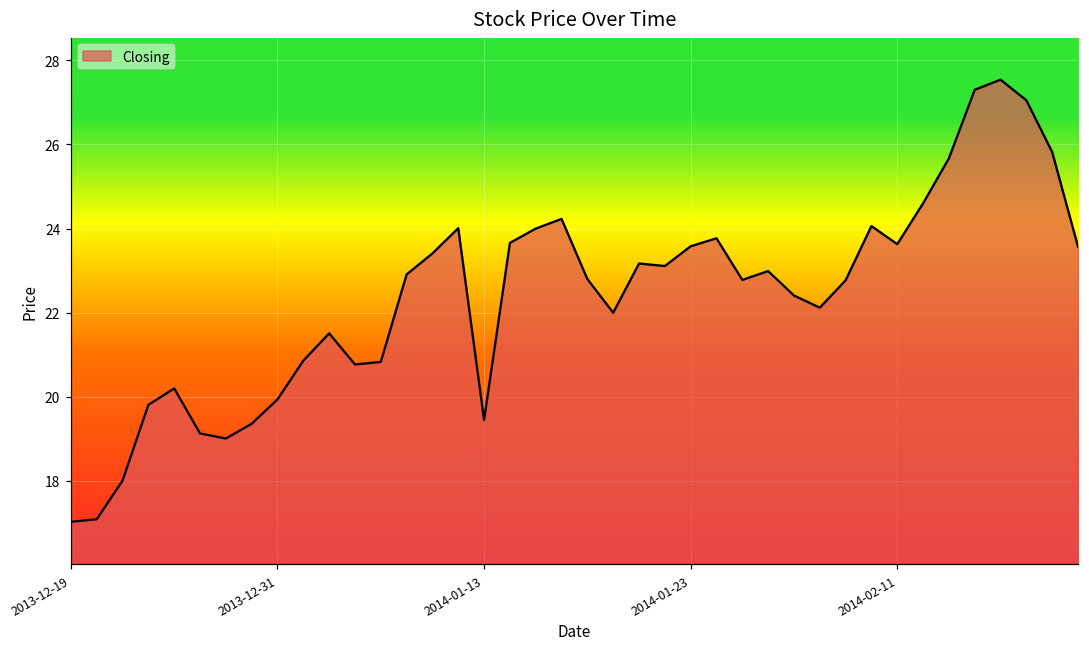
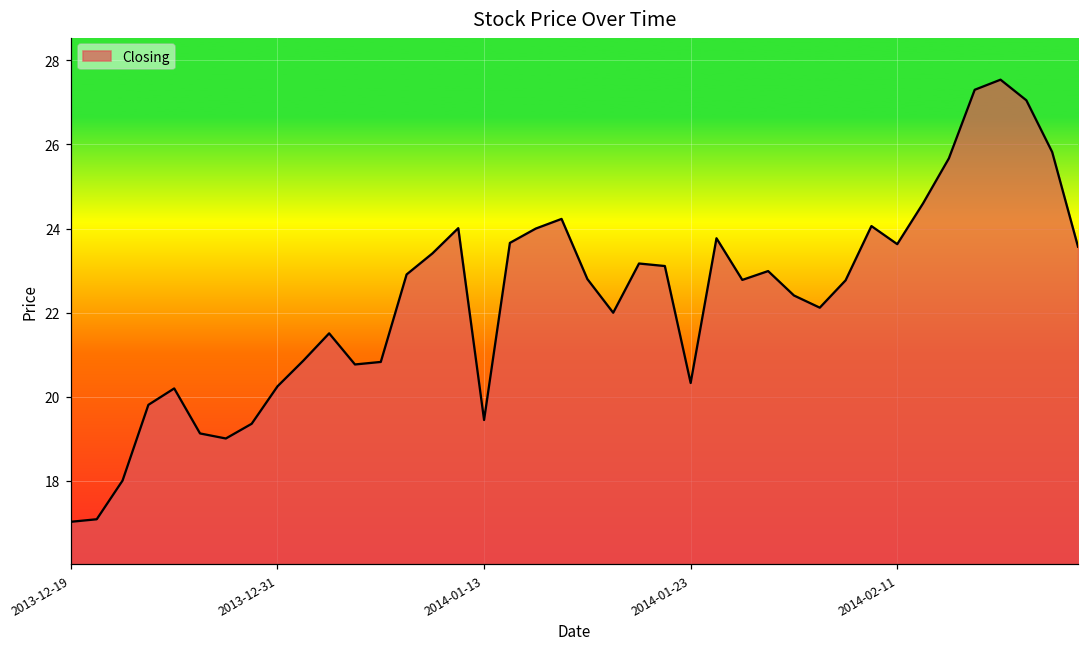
2013-12-31: 19.9 -> 20.3
2014-01-23: 23.6 -> 20.3
